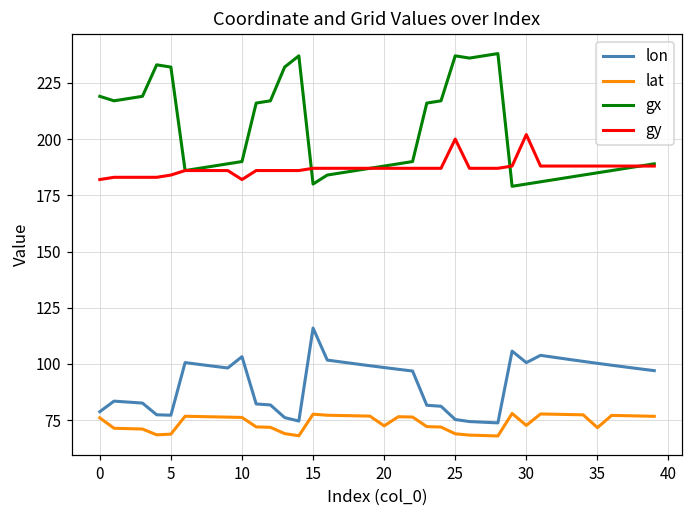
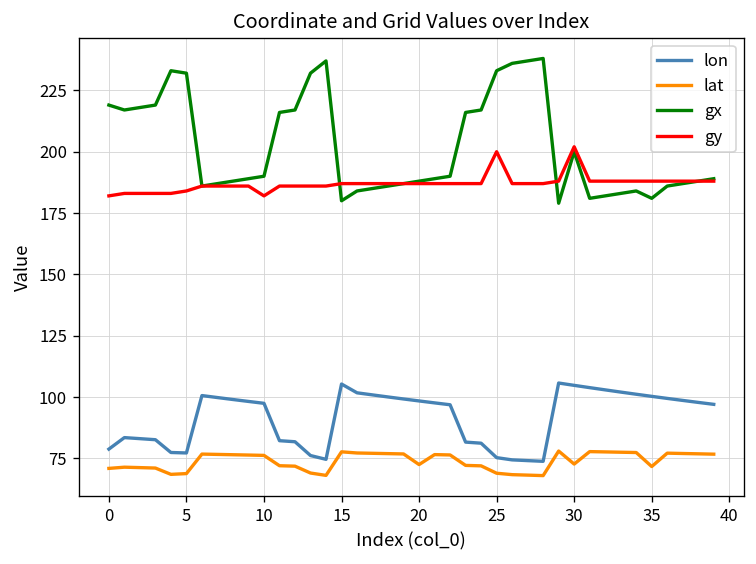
lat, 0: 76 -> 71
lon, 10: 103 -> 97
lon, 15: 116 -> 105
gx, 25: 237 -> 233
lon, 30: 101 -> 105
gx, 30: 180 -> 200
gx, 35: 185 -> 181
